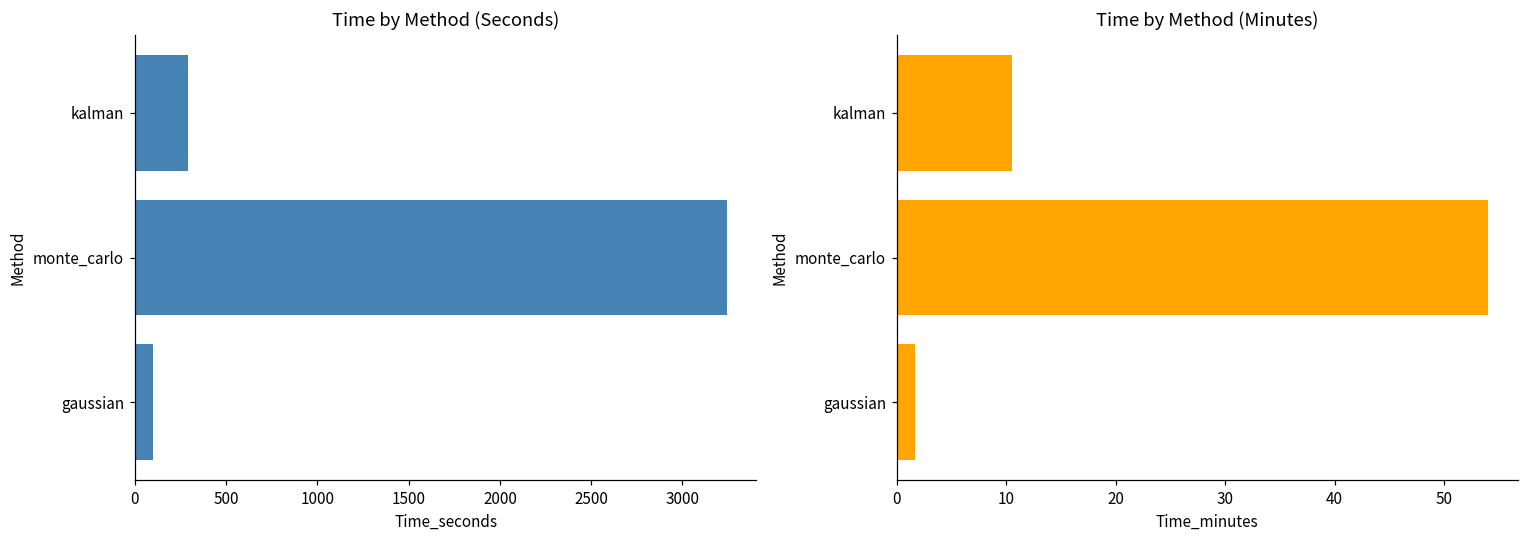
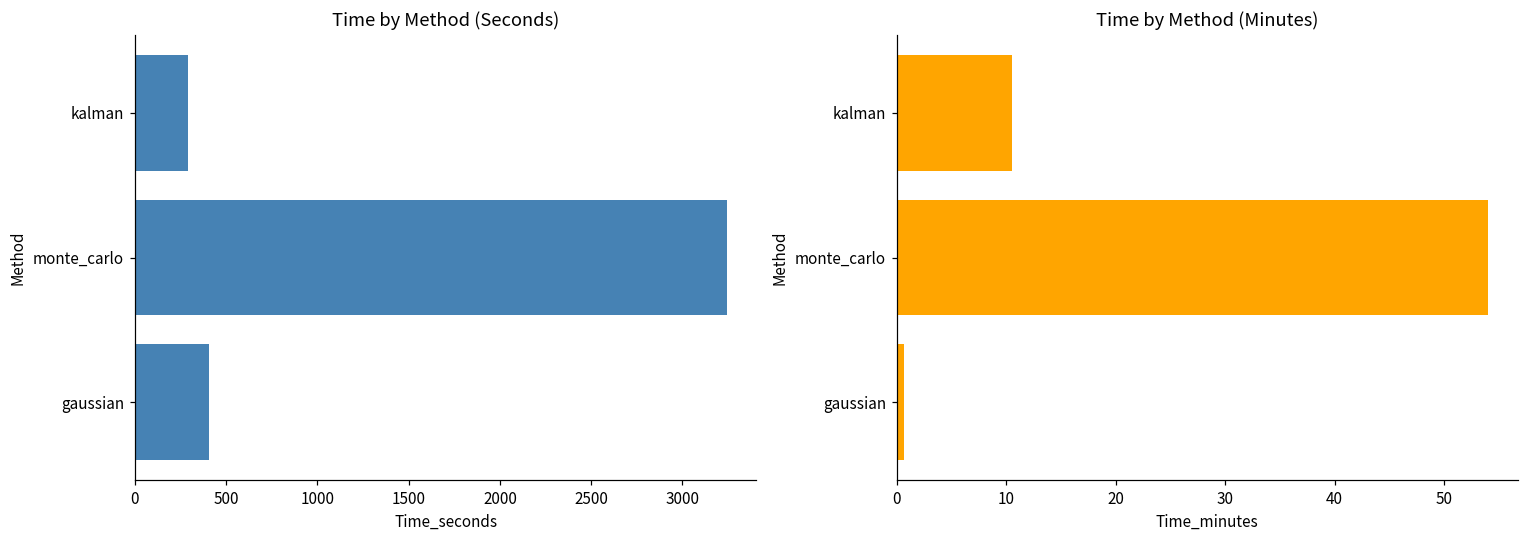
Time by Method (Seconds), gaussian: 100 -> 410
Time by Method (Minutes), gaussian: 2 -> 1
